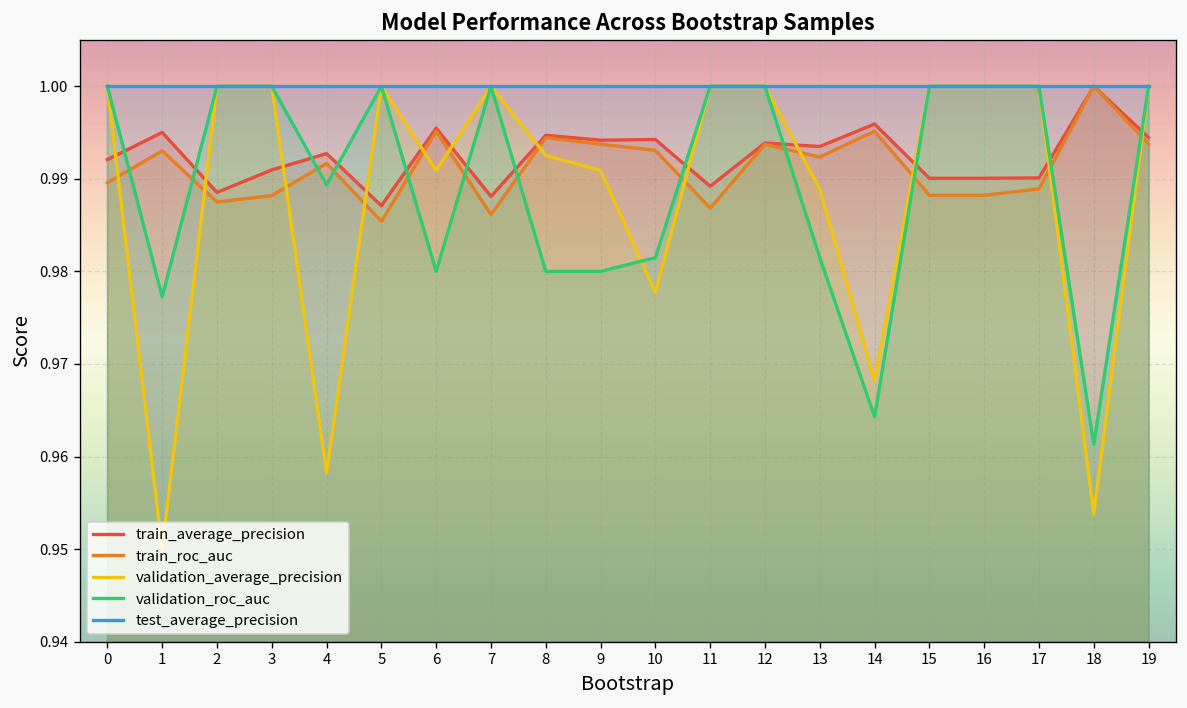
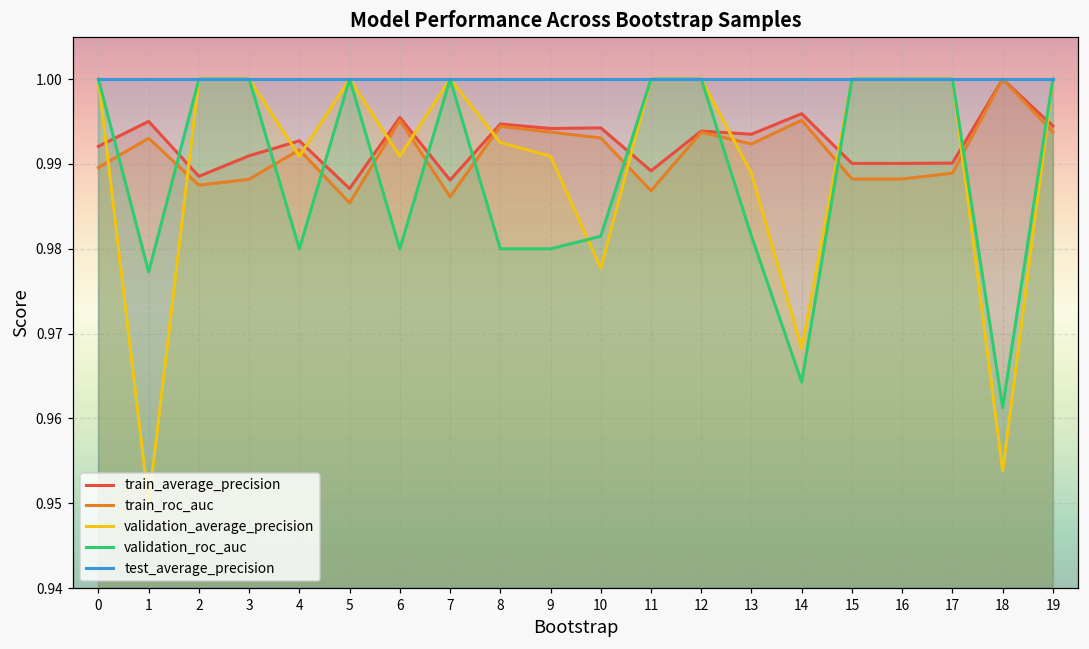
validation_average_precision, 4: 0.958 -> 0.991
validation_roc_auc, 4: 0.989 -> 0.980
